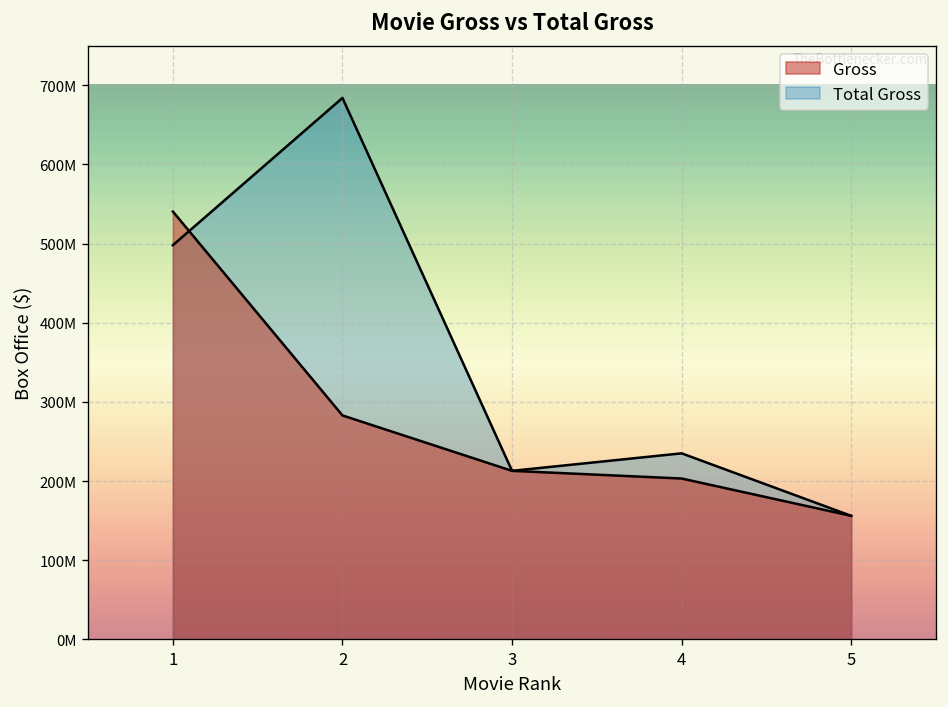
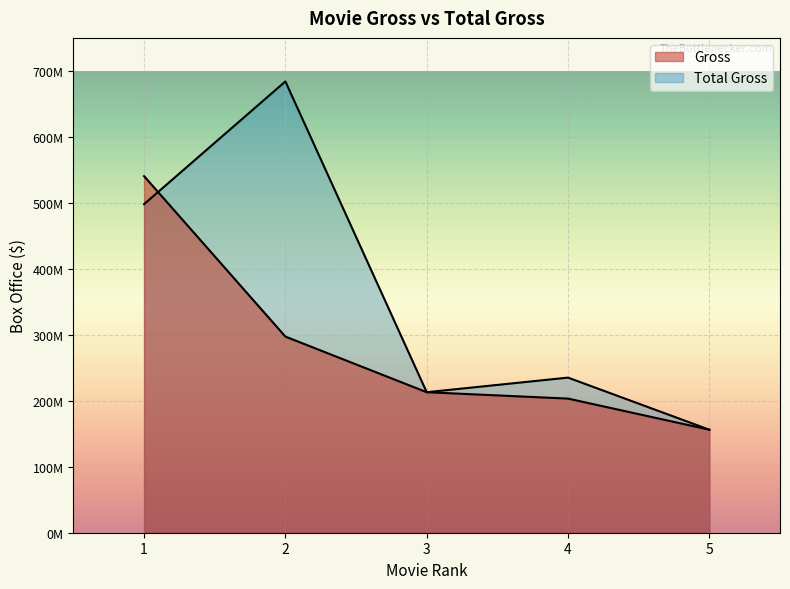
Gross, 2: 280000000 -> 300000000
